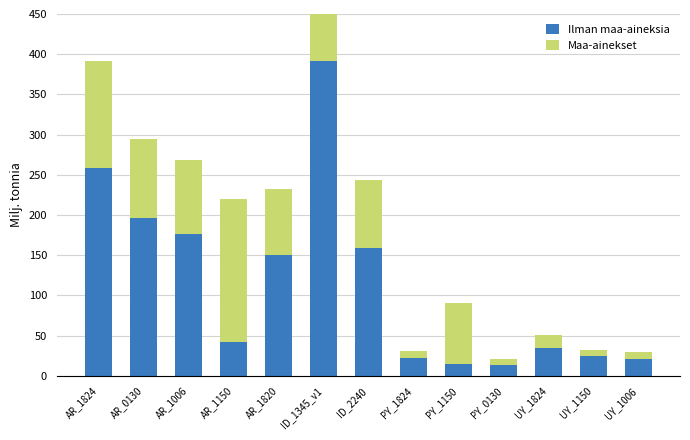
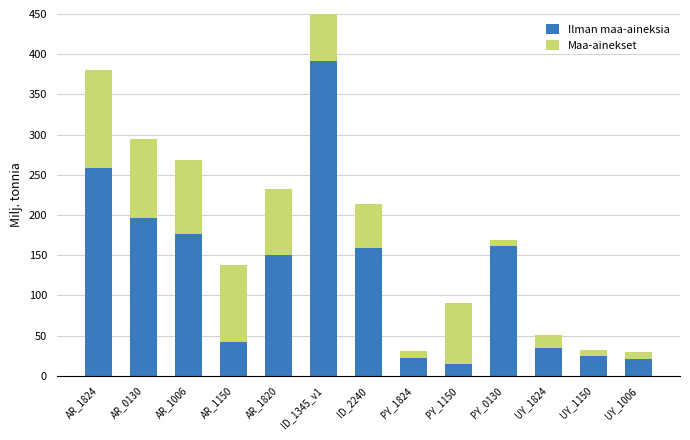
Maa-ainekset, AR_1824: 130 -> 120
Maa-ainekset, AR_1150: 180 -> 100
Maa-ainekset, ID_2240: 90 -> 60
Ilman maa-aineksia, PY_0130: 10 -> 160
